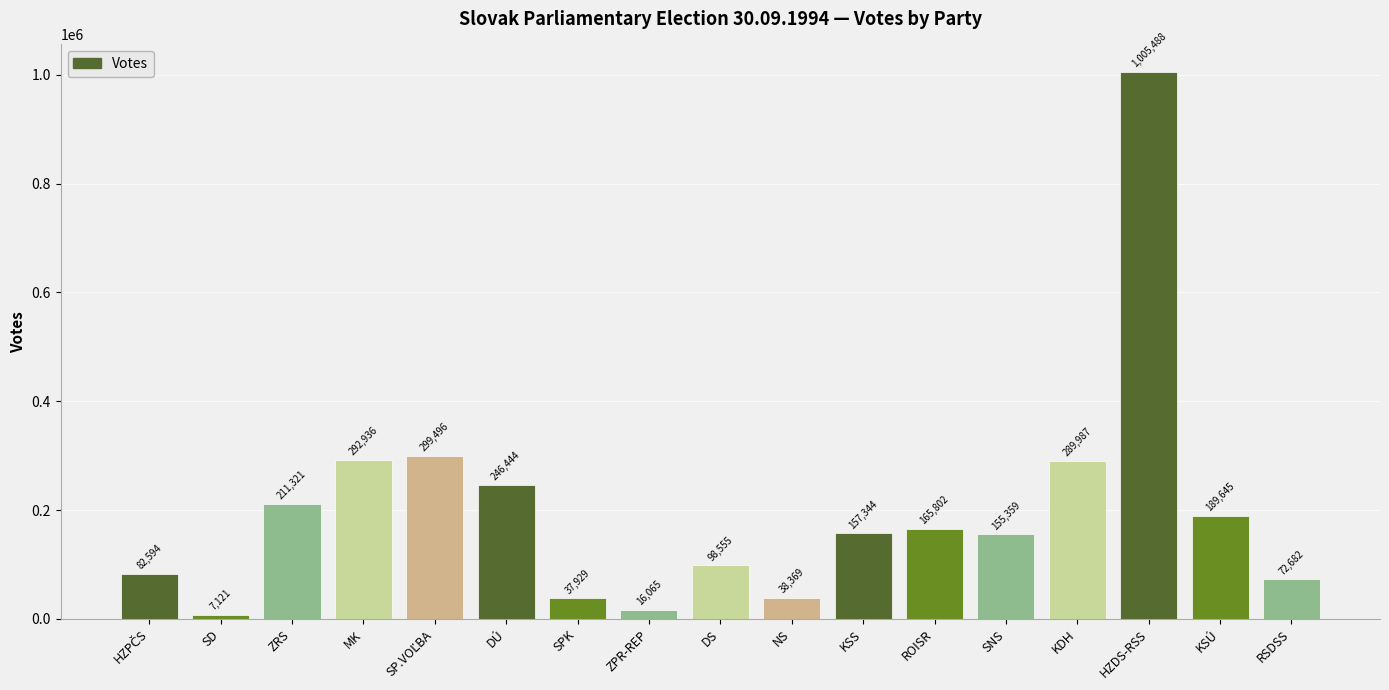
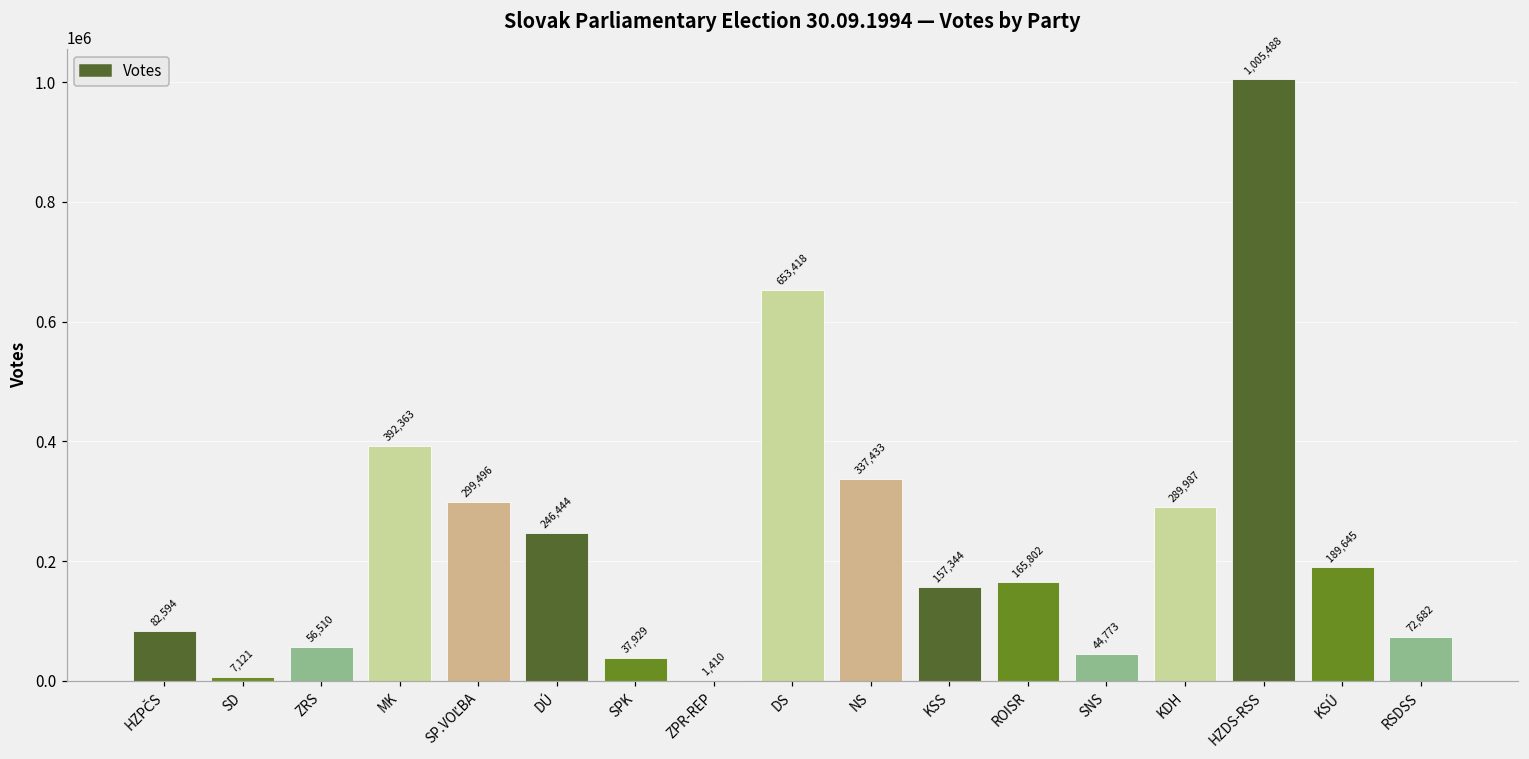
ZRS: 211,321 -> 56,510
MK: 292,936 -> 392,363
ZPR-REP: 16,065 -> 1,410
DS: 98,555 -> 653,418
NS: 38,369 -> 337,433
SNS: 155,359 -> 44,773
